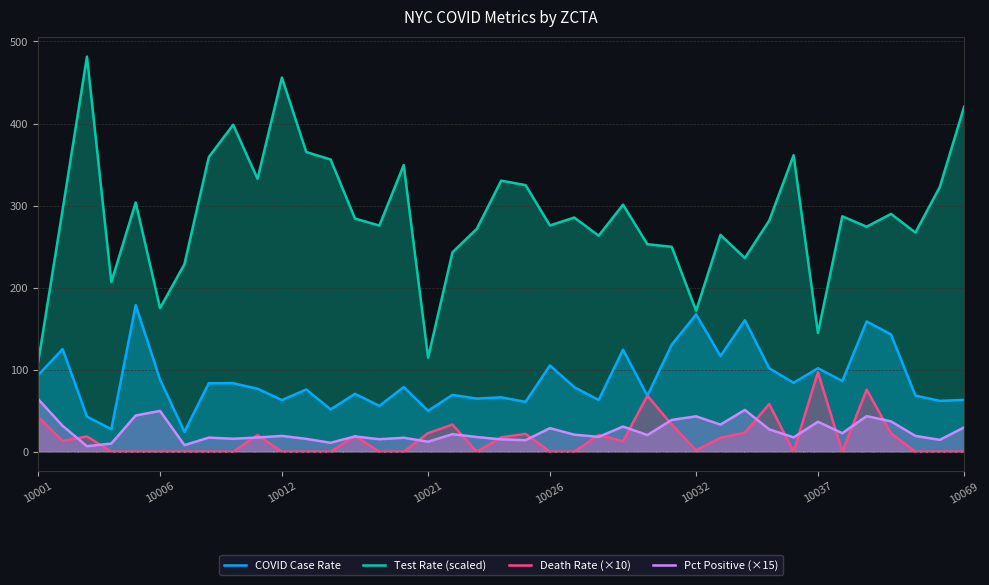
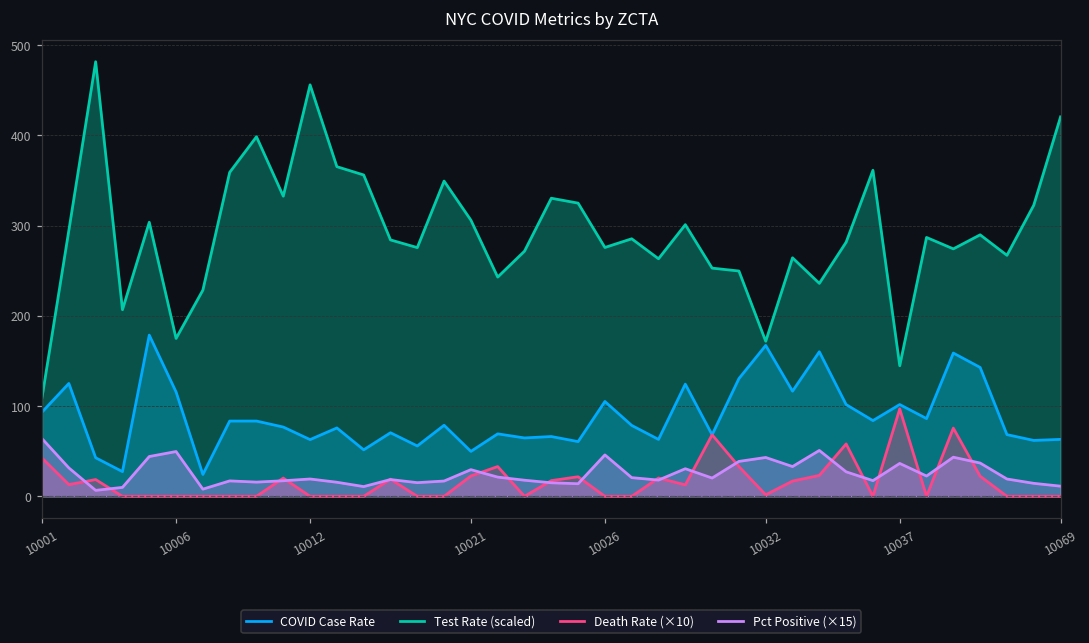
COVID Case Rate, 10006: 90 -> 120
Test Rate (scaled), 10021: 110 -> 310
Pct Positive (×15), 10021: 10 -> 30
Pct Positive (×15), 10026: 30 -> 50
Pct Positive (×15), 10069: 30 -> 10
